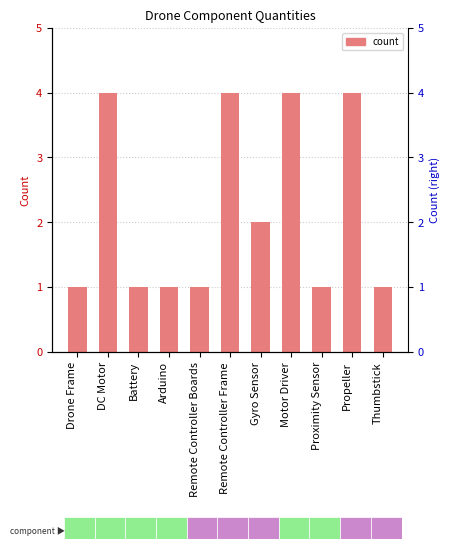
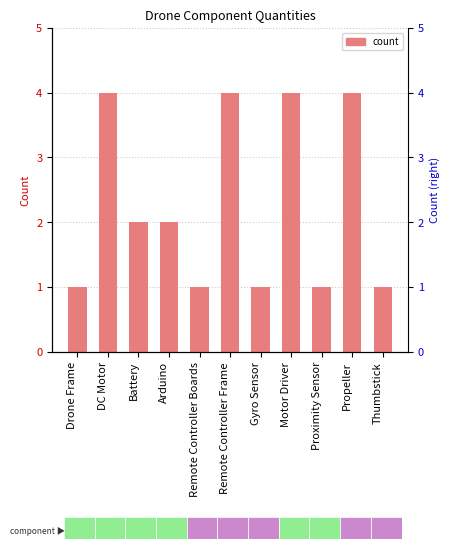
Battery: 1 -> 2
Arduino: 1 -> 2
Gyro Sensor: 2 -> 1
